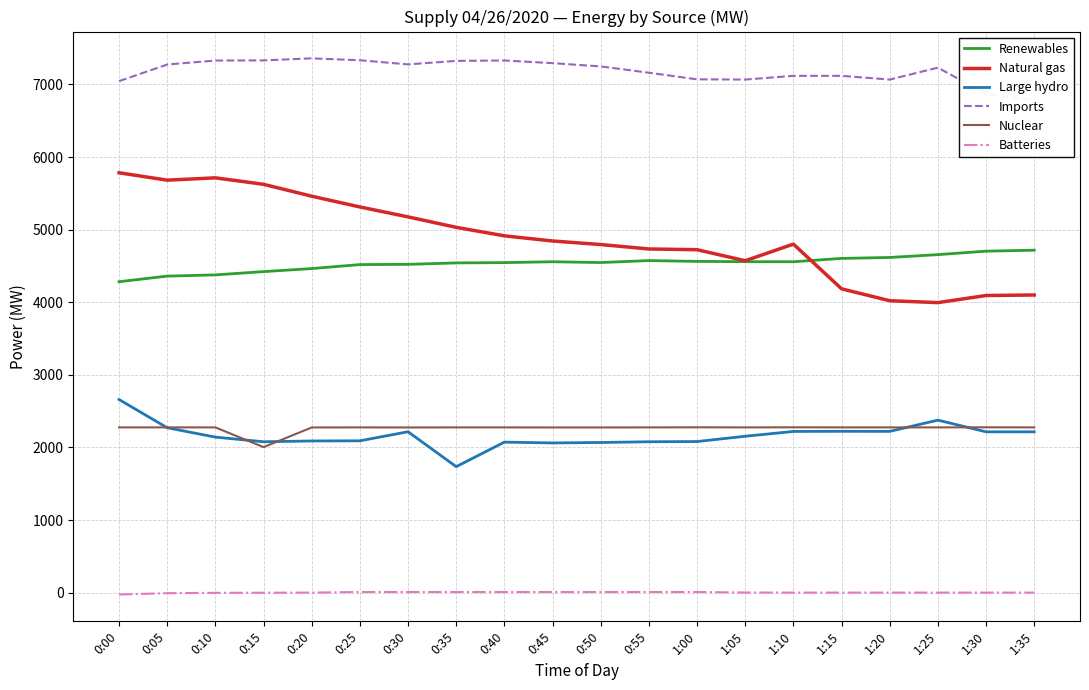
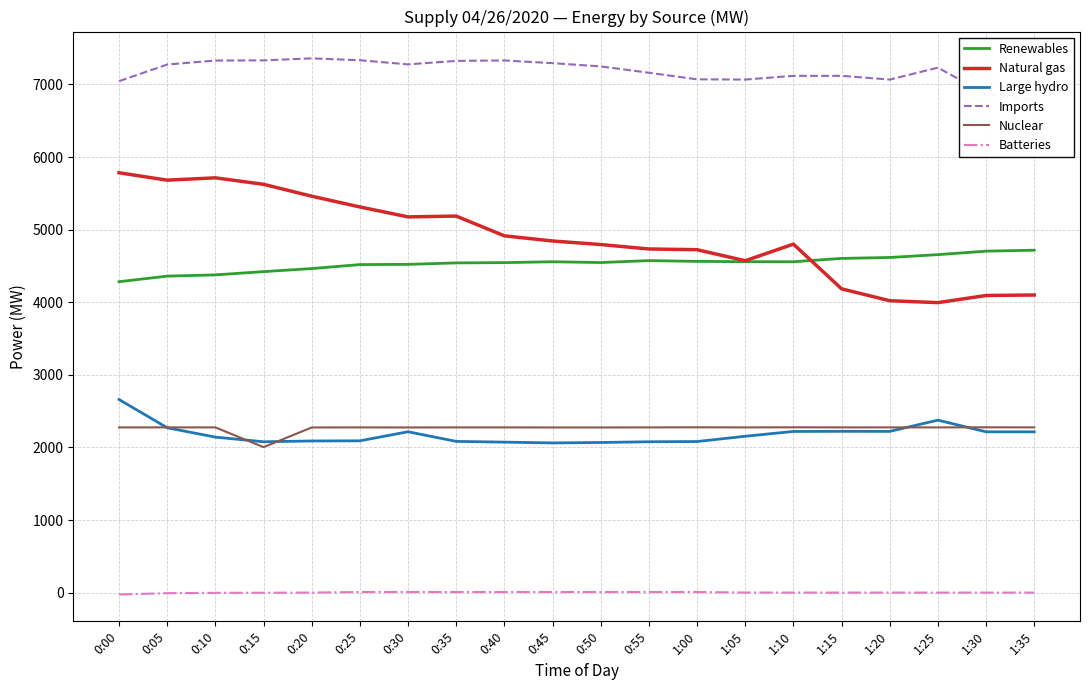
Natural gas, 0:35: 5000 -> 5200
Large hydro, 0:35: 1700 -> 2100
